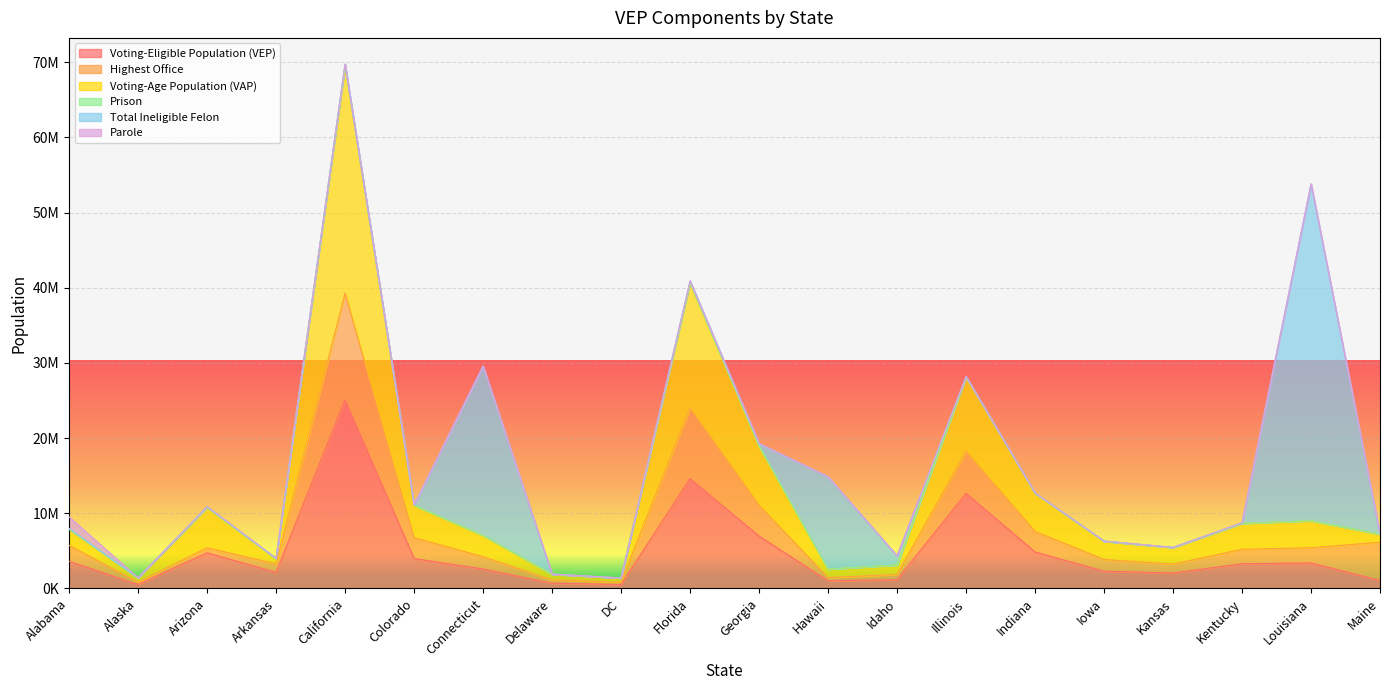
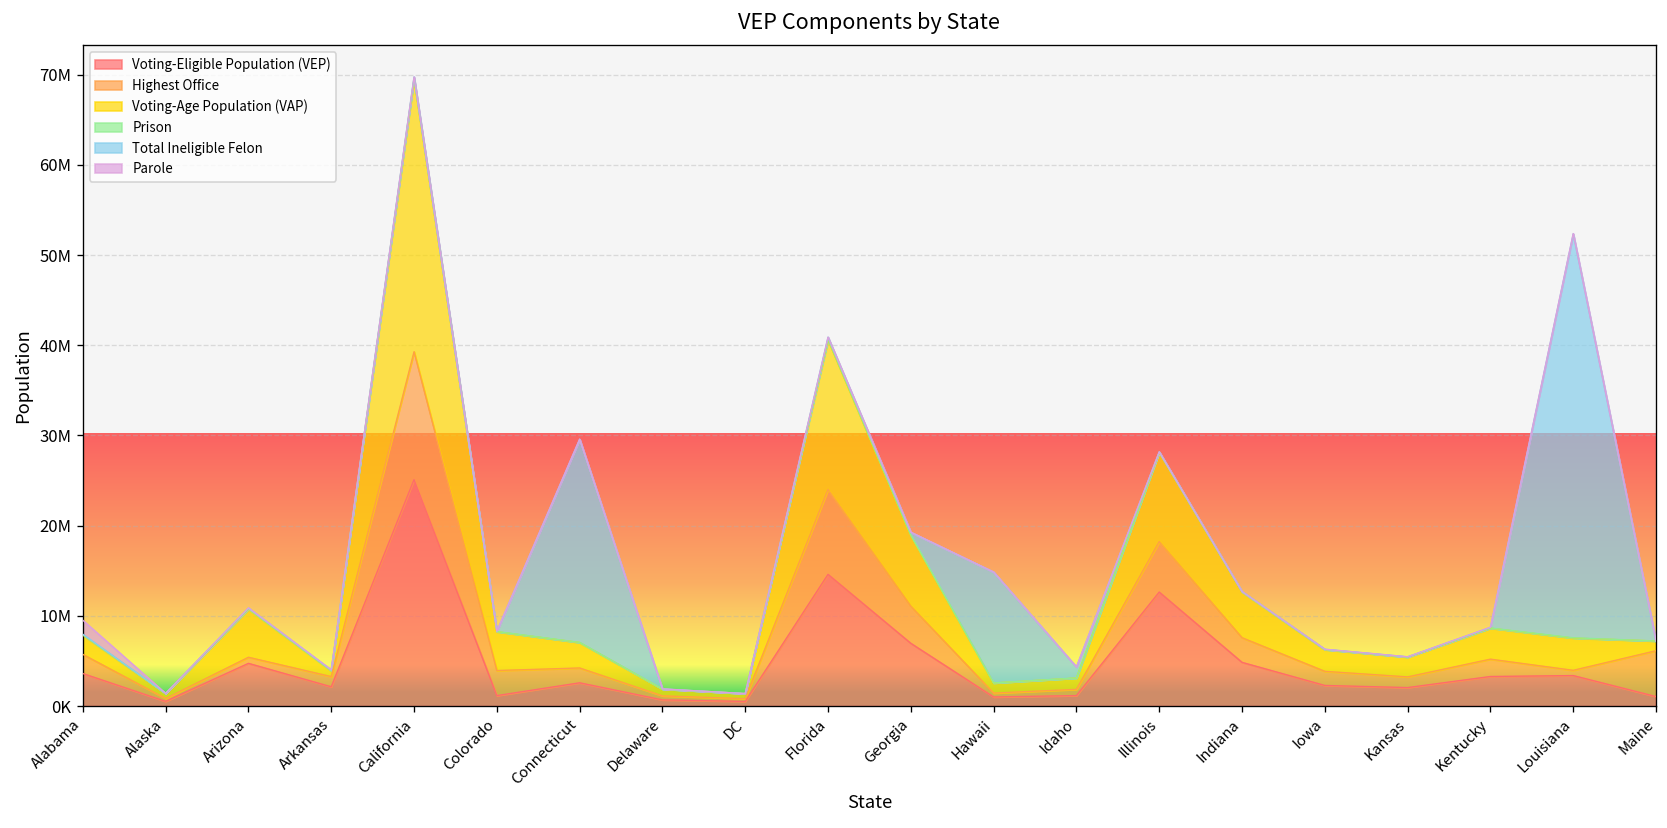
Voting-Eligible Population (VEP), Colorado: 4000000 -> 1000000
Highest Office, Louisiana: 2000000 -> 1000000
